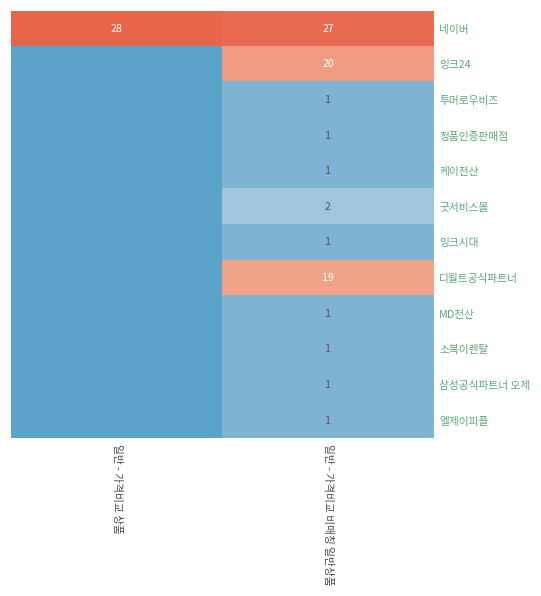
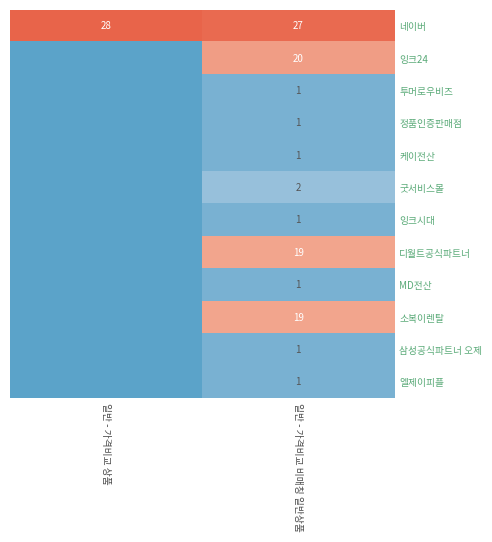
소복이렌탈, 일반 - 가격비교 비매칭 일반상품: 1 -> 19
